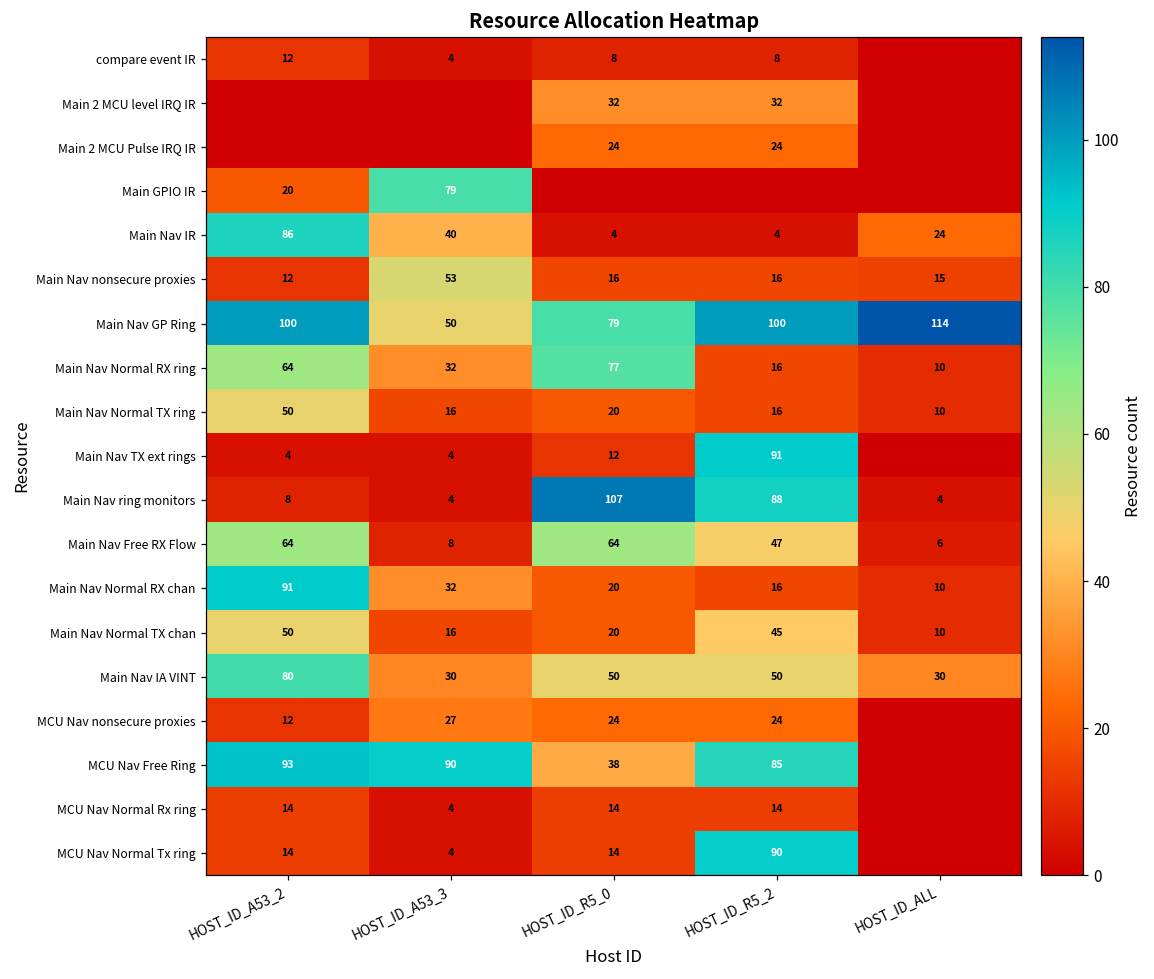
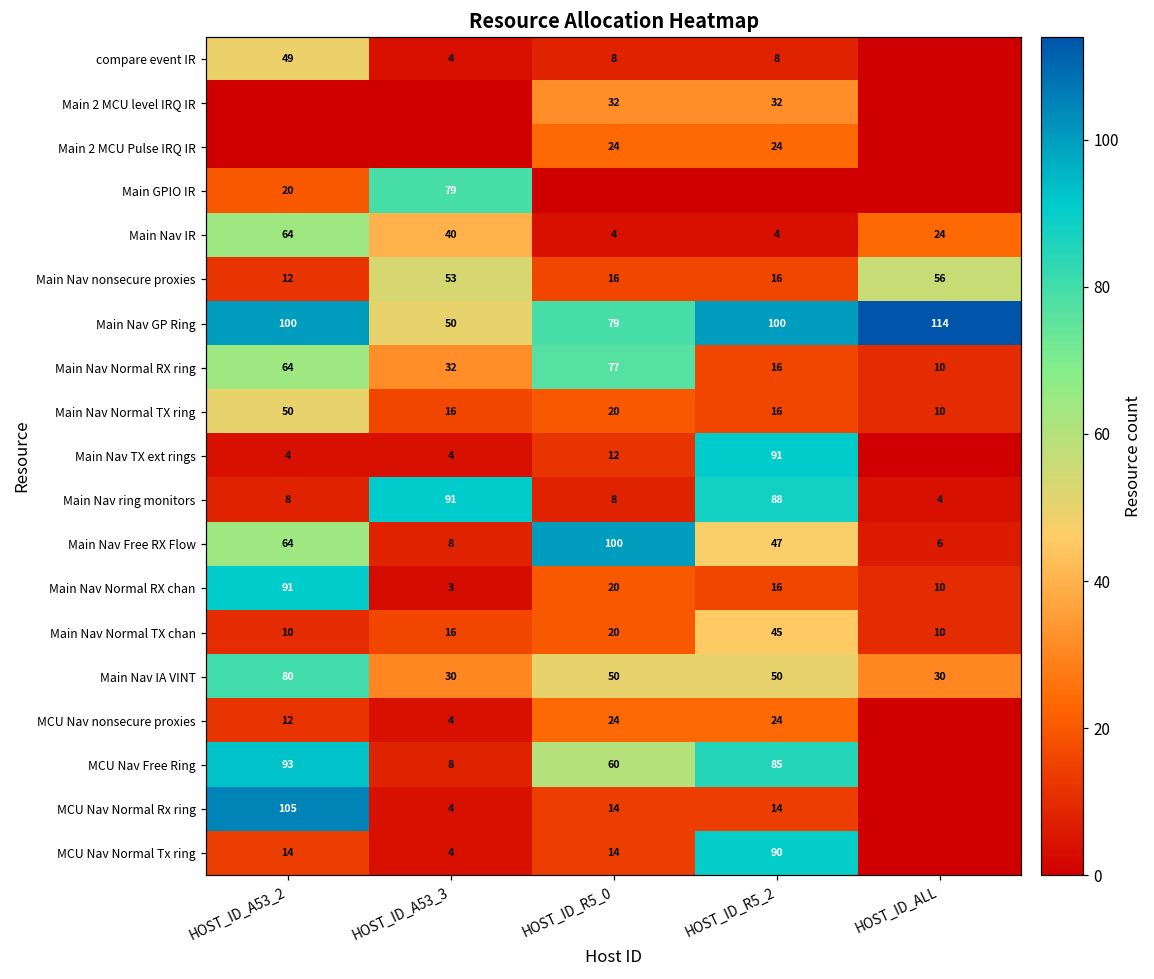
compare event IR, HOST_ID_A53_2: 12 -> 49
Main Nav IR, HOST_ID_A53_2: 86 -> 64
Main Nav nonsecure proxies, HOST_ID_ALL: 15 -> 56
Main Nav ring monitors, HOST_ID_A53_3: 4 -> 91
Main Nav ring monitors, HOST_ID_R5_0: 107 -> 8
Main Nav Free RX Flow, HOST_ID_R5_0: 64 -> 100
Main Nav Normal RX chan, HOST_ID_A53_3: 32 -> 3
Main Nav Normal TX chan, HOST_ID_A53_2: 50 -> 10
MCU Nav nonsecure proxies, HOST_ID_A53_3: 27 -> 4
MCU Nav Free Ring, HOST_ID_A53_3: 90 -> 8
MCU Nav Free Ring, HOST_ID_R5_0: 38 -> 60
MCU Nav Normal Rx ring, HOST_ID_A53_2: 14 -> 105
